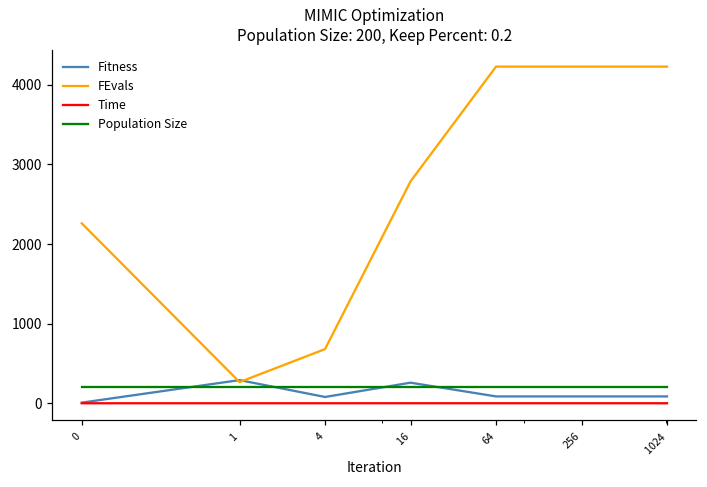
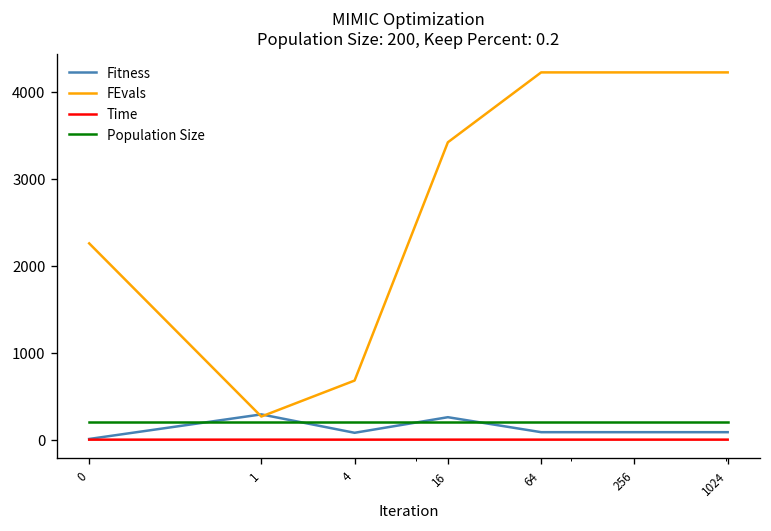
FEvals, 16: 2800 -> 3400
